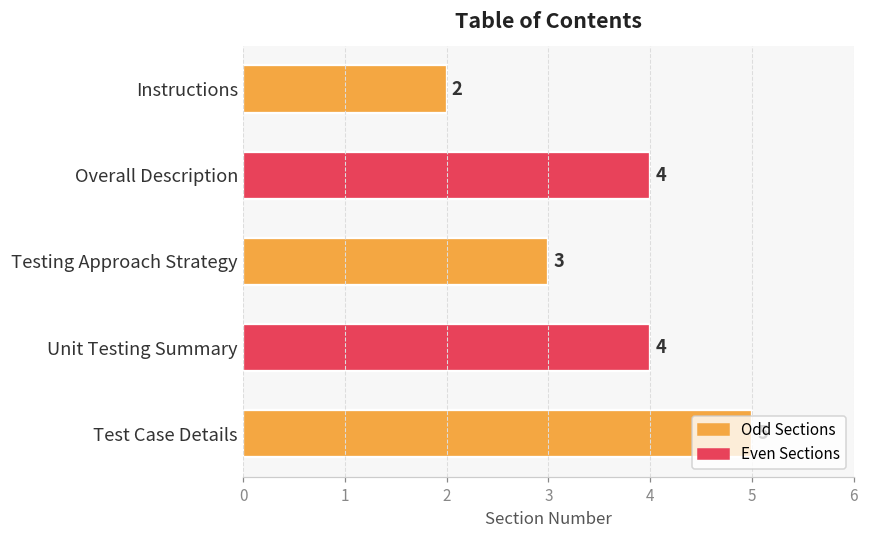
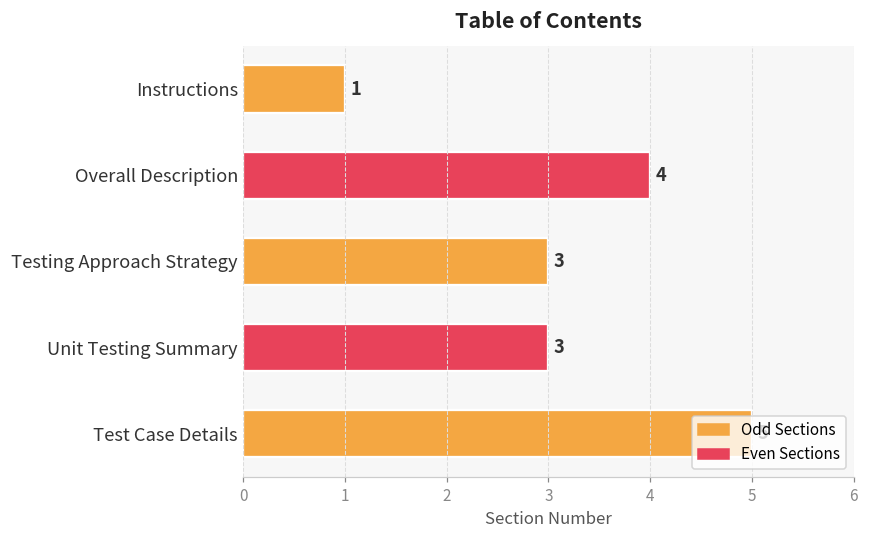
Instructions: 2 -> 1
Unit Testing Summary: 4 -> 3
